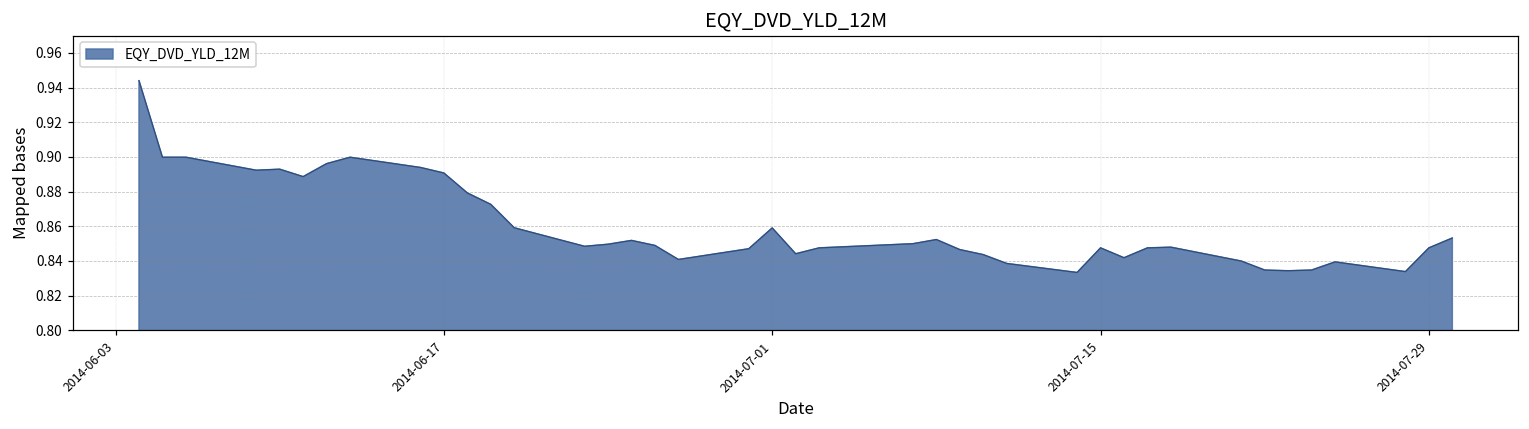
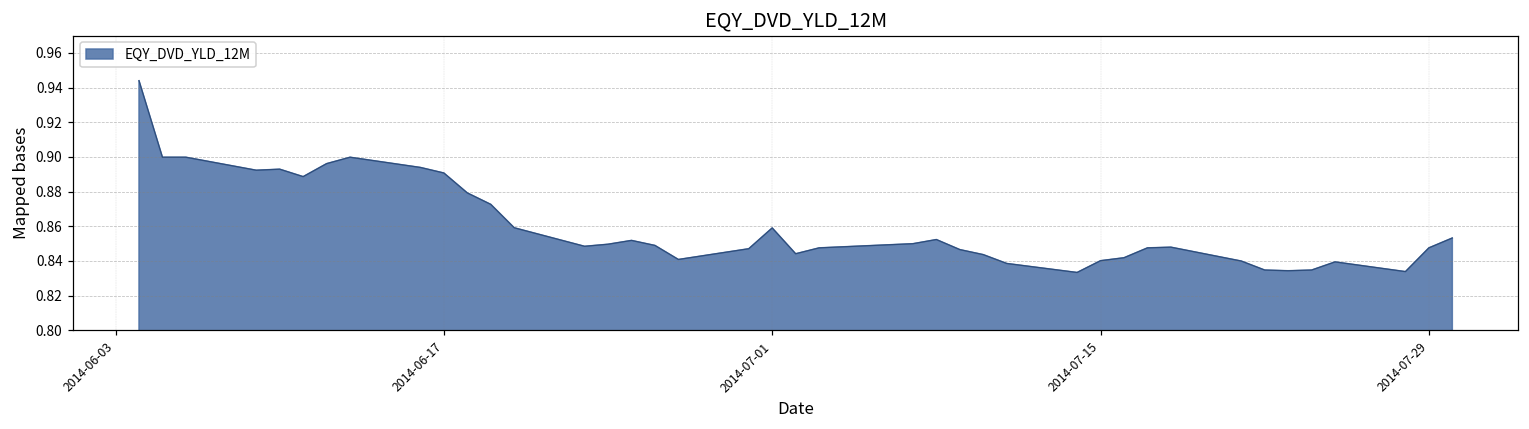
2014-07-15: 0.848 -> 0.840
